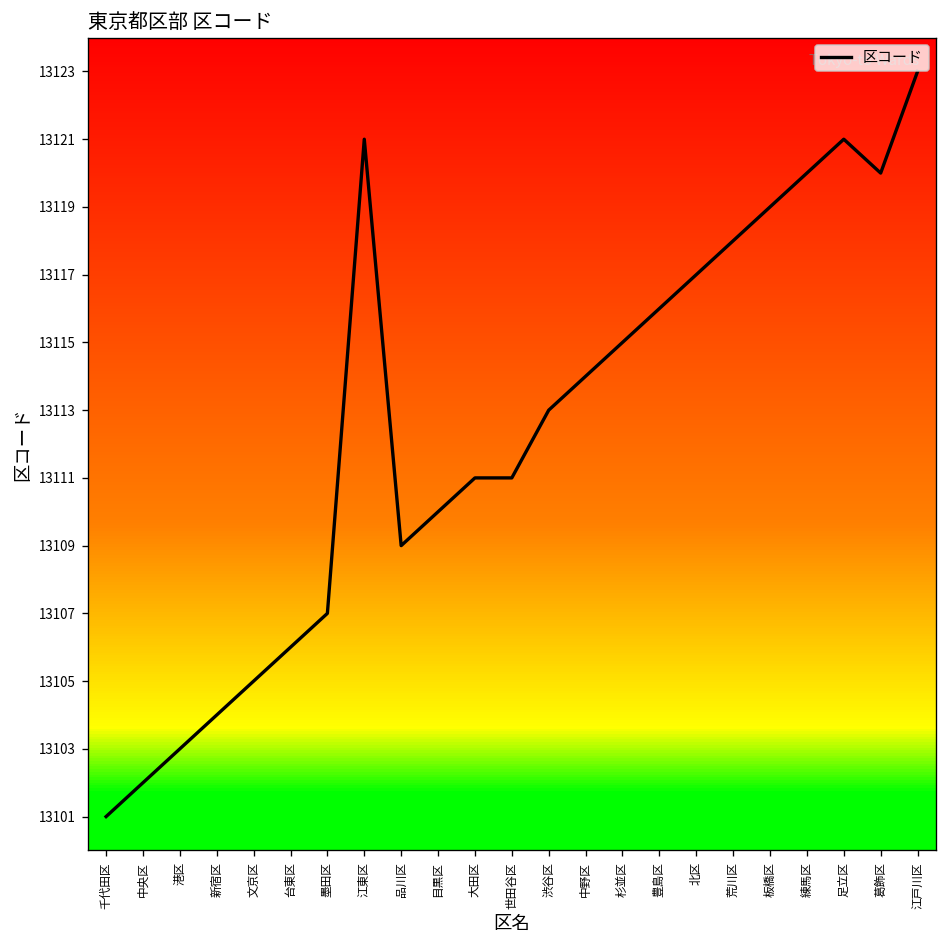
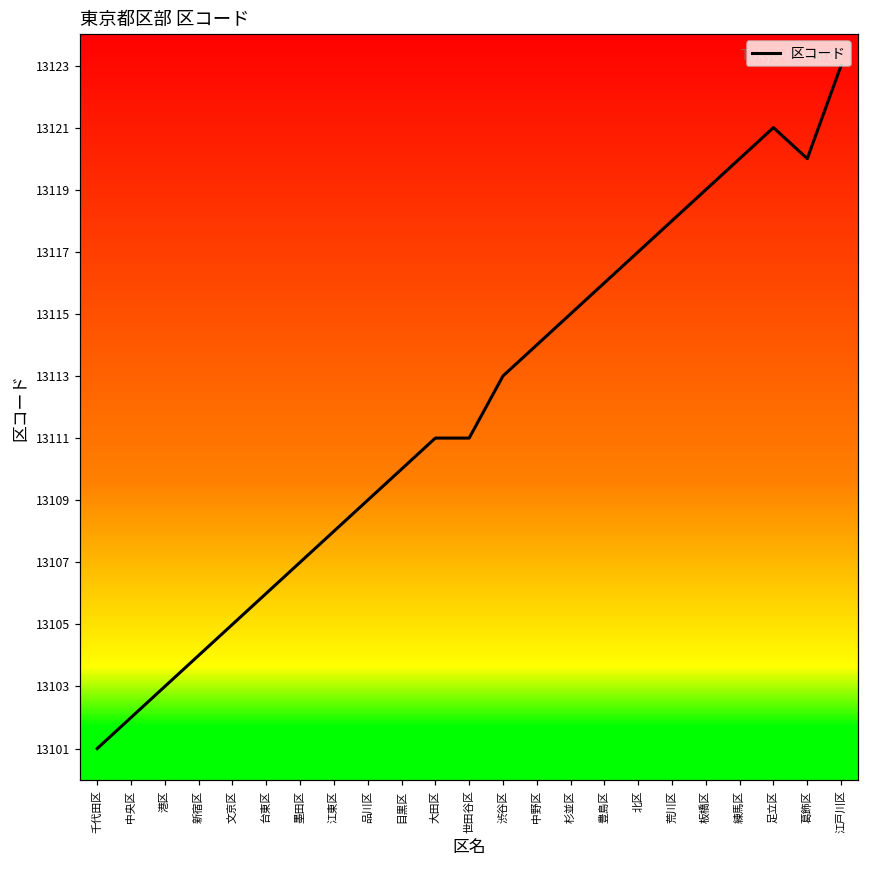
江東区: 13121 -> 13108
